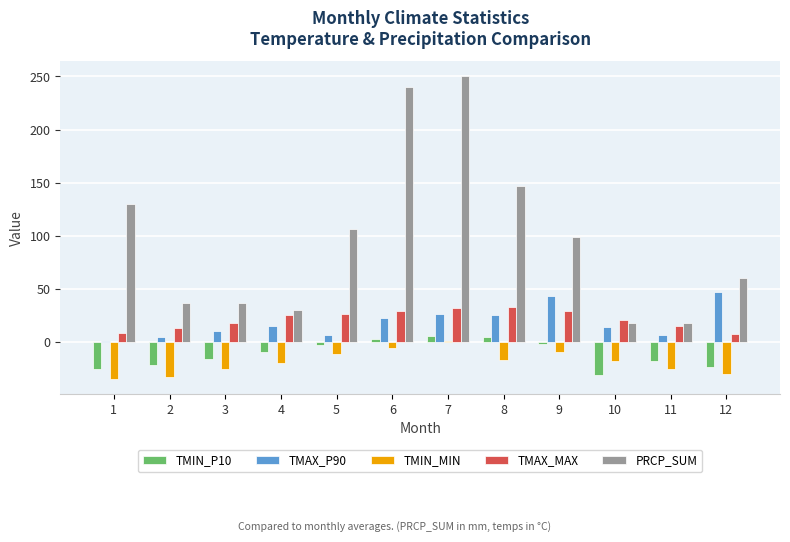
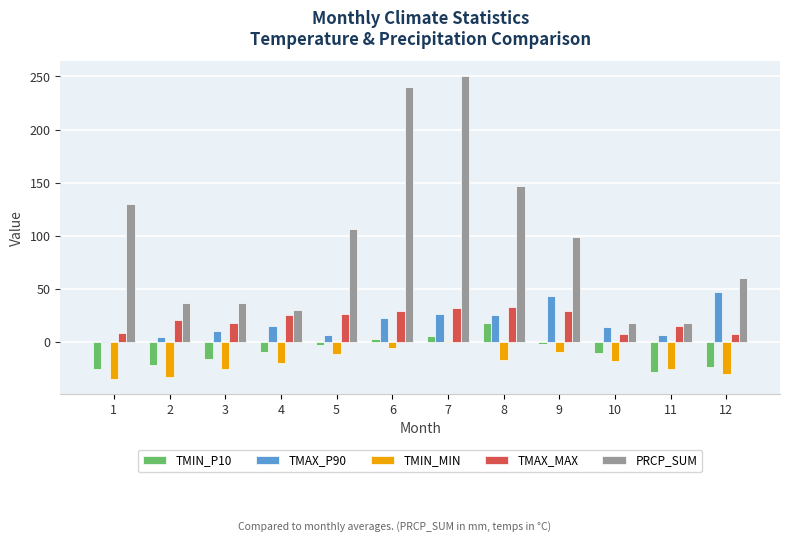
TMAX_MAX, 2: 14 -> 21
TMIN_P10, 8: 5 -> 18
TMIN_P10, 10: -30 -> -10
TMAX_MAX, 10: 21 -> 8
TMIN_P10, 11: -17 -> -28
